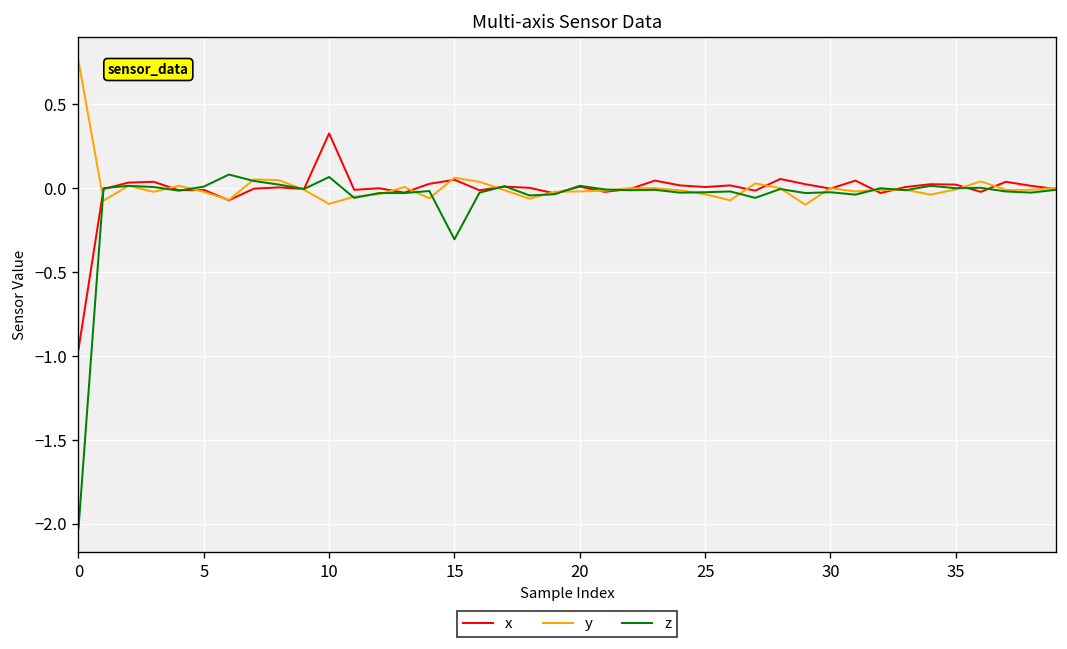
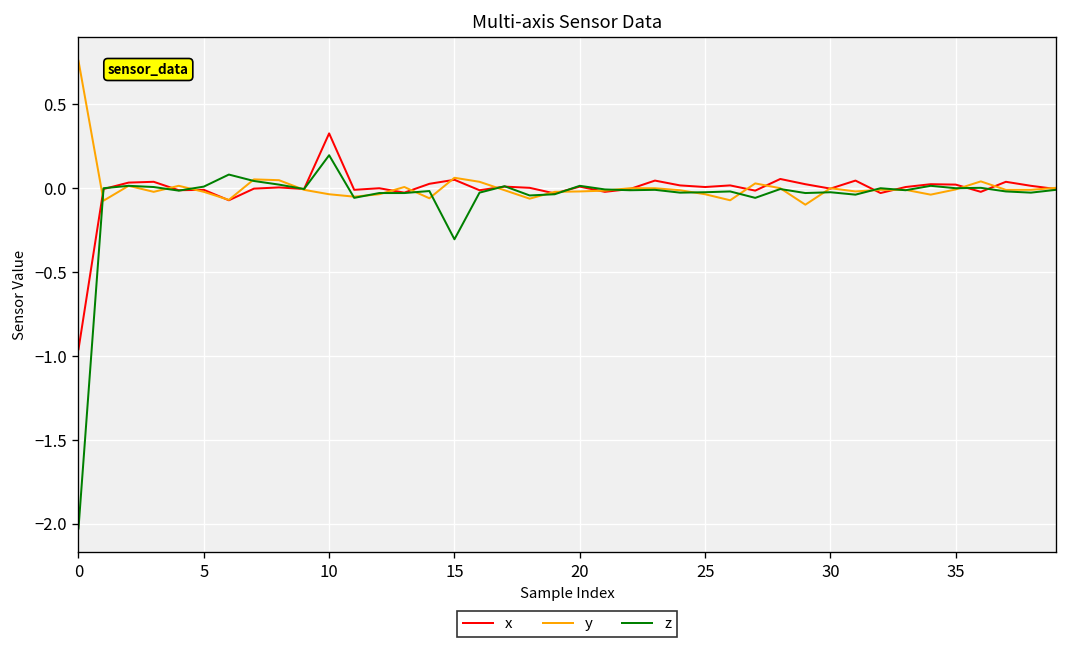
y, 10: -0.09 -> -0.04
z, 10: 0.07 -> 0.20
